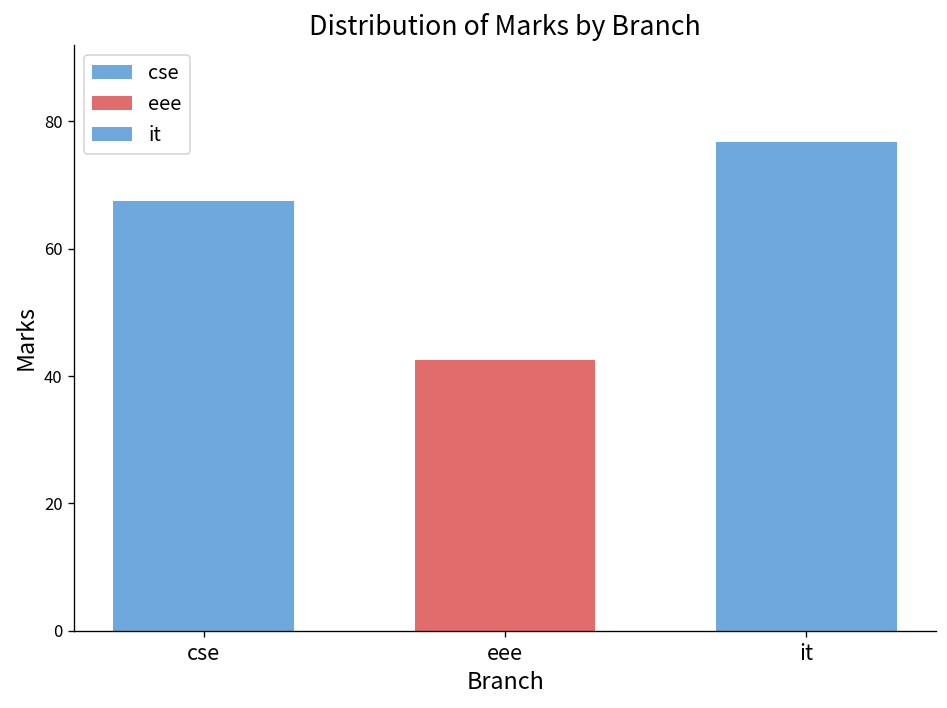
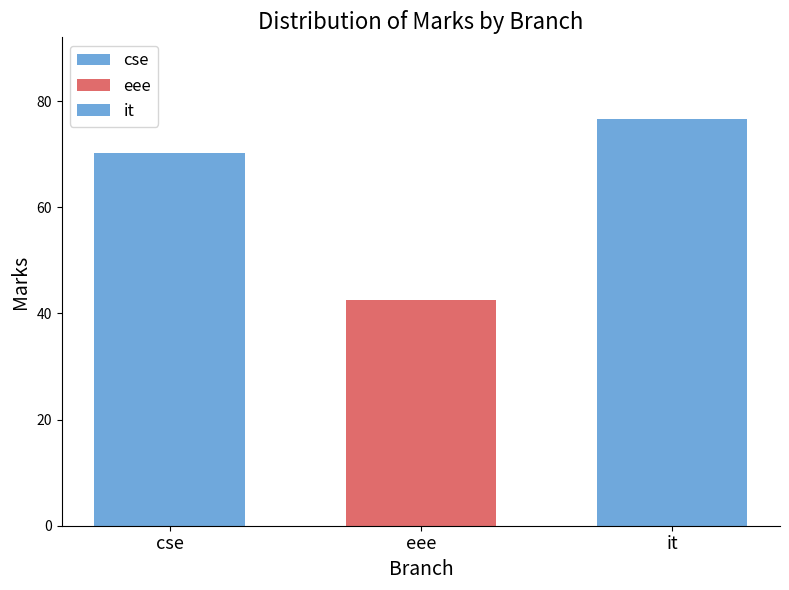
cse: 68 -> 70
